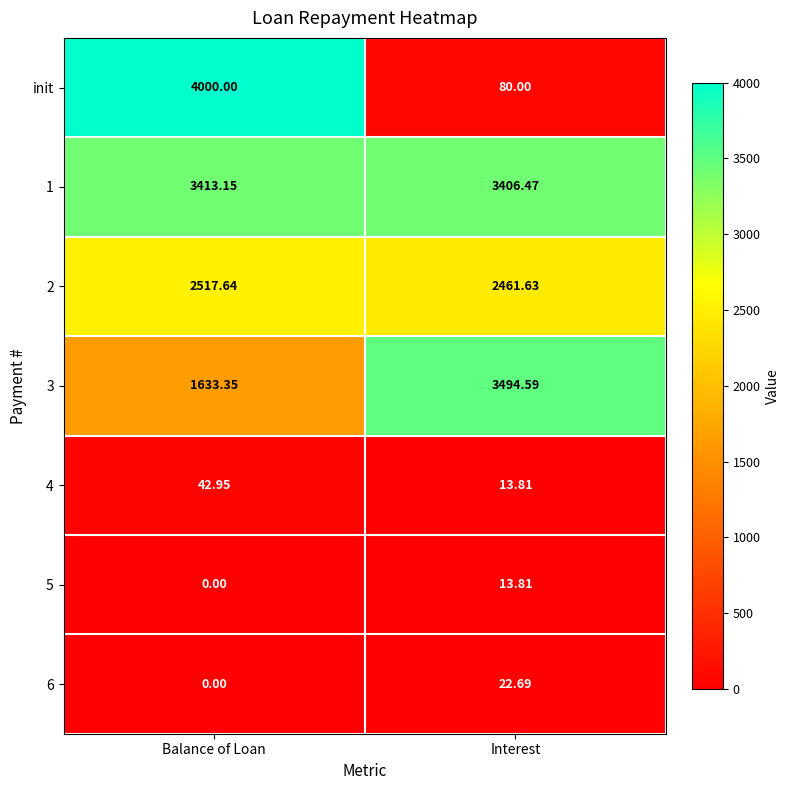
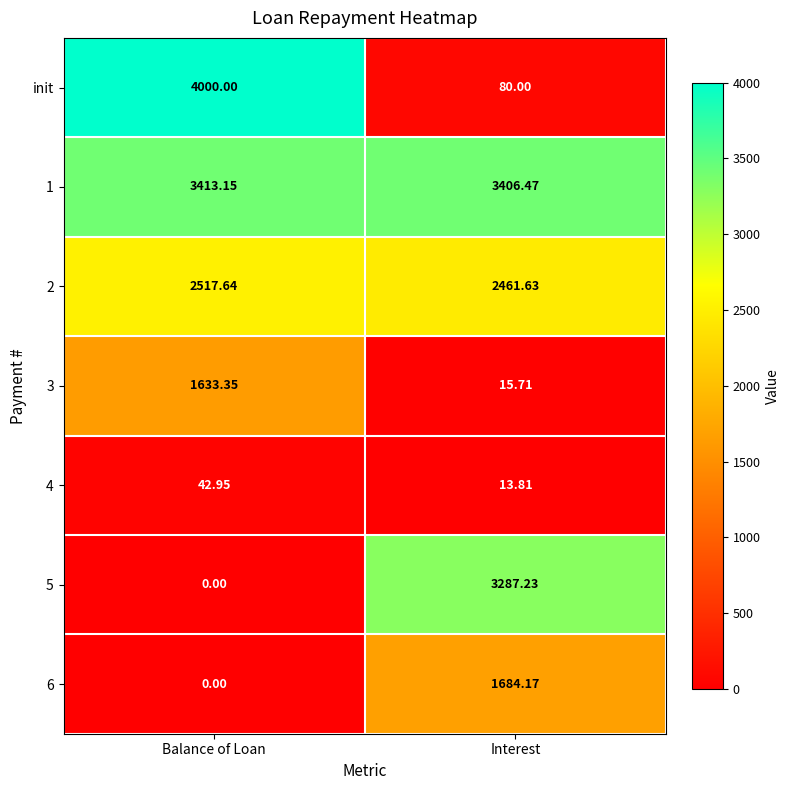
3, Interest: 3494.59 -> 15.71
5, Interest: 13.81 -> 3287.23
6, Interest: 22.69 -> 1684.17
